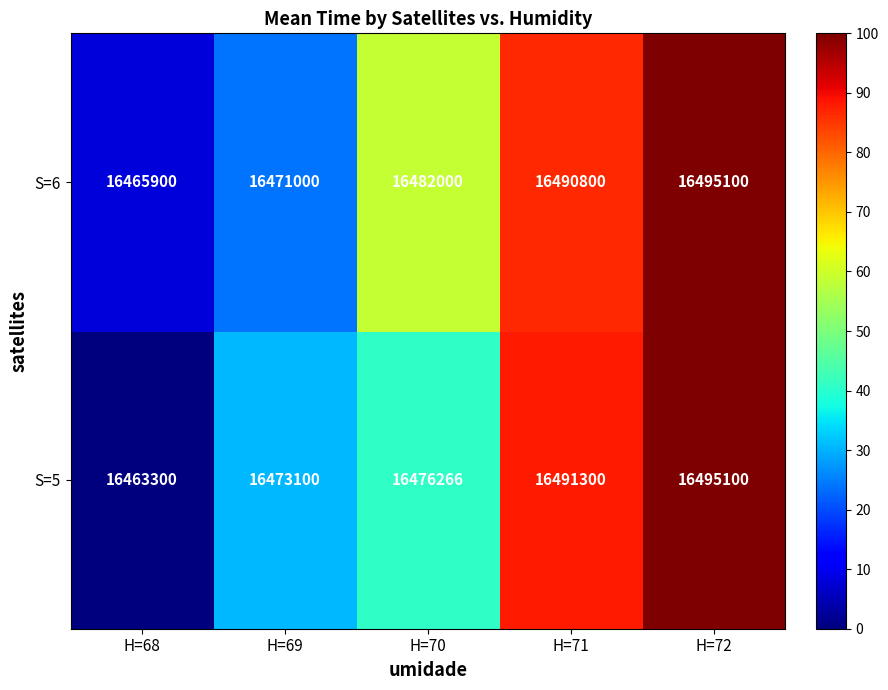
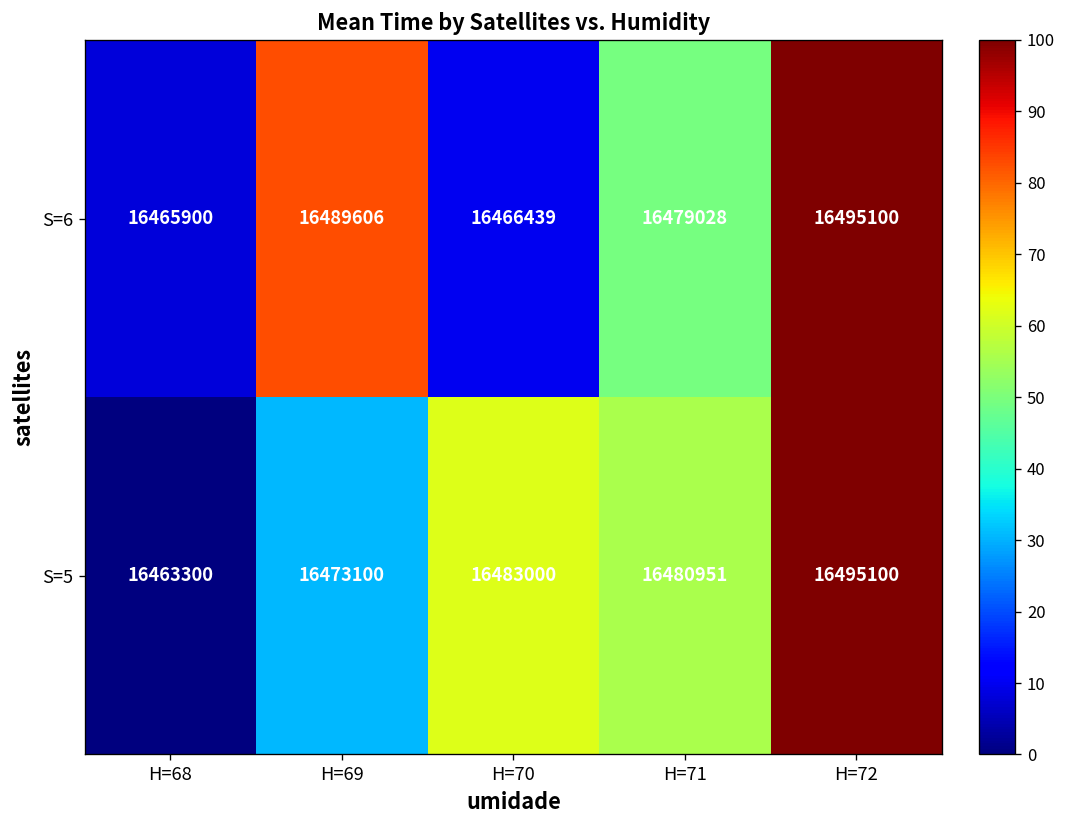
S=6, H=69: 16471000 -> 16489606
S=6, H=70: 16482000 -> 16466439
S=6, H=71: 16490800 -> 16479028
S=5, H=70: 16476266 -> 16483000
S=5, H=71: 16491300 -> 16480951
